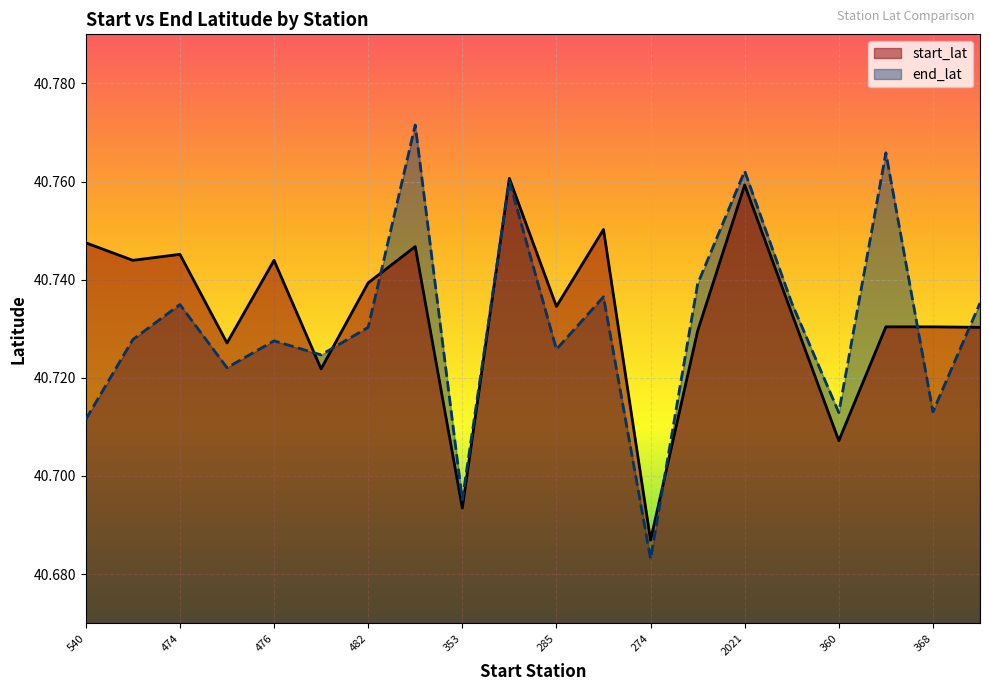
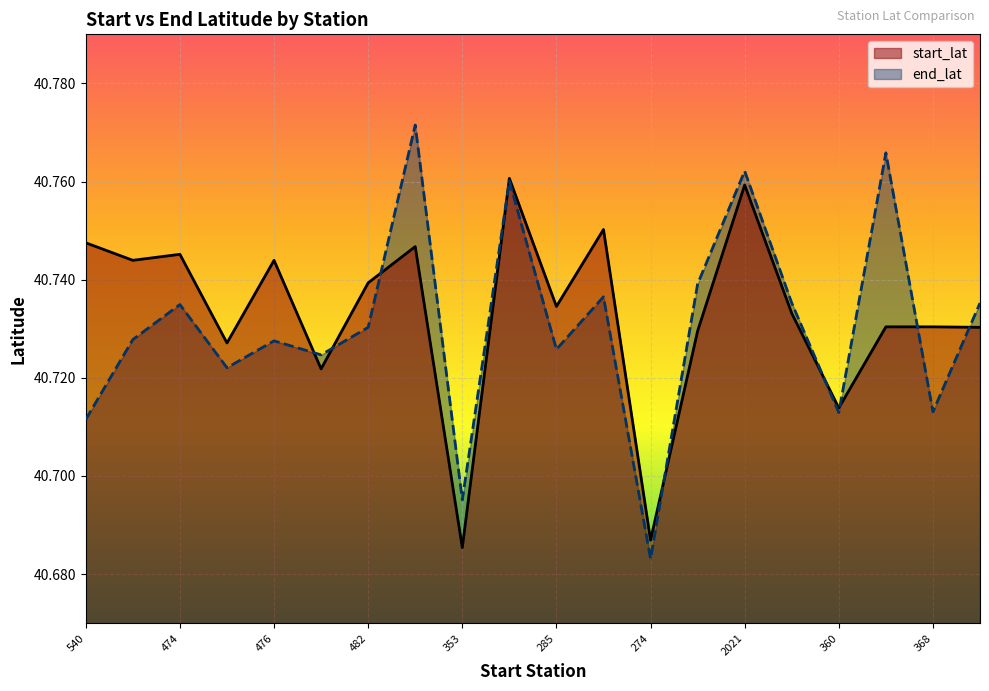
start_lat, 353: 40.693 -> 40.685
start_lat, 360: 40.707 -> 40.714
